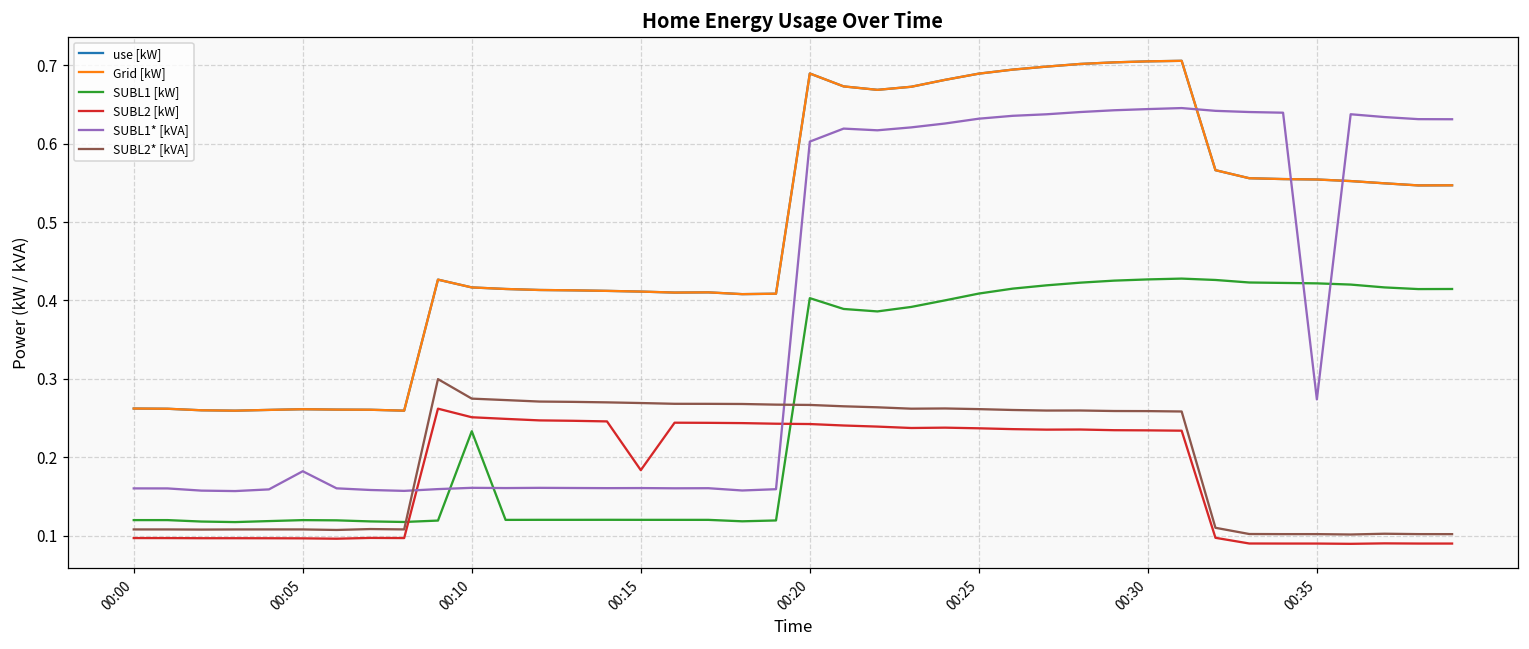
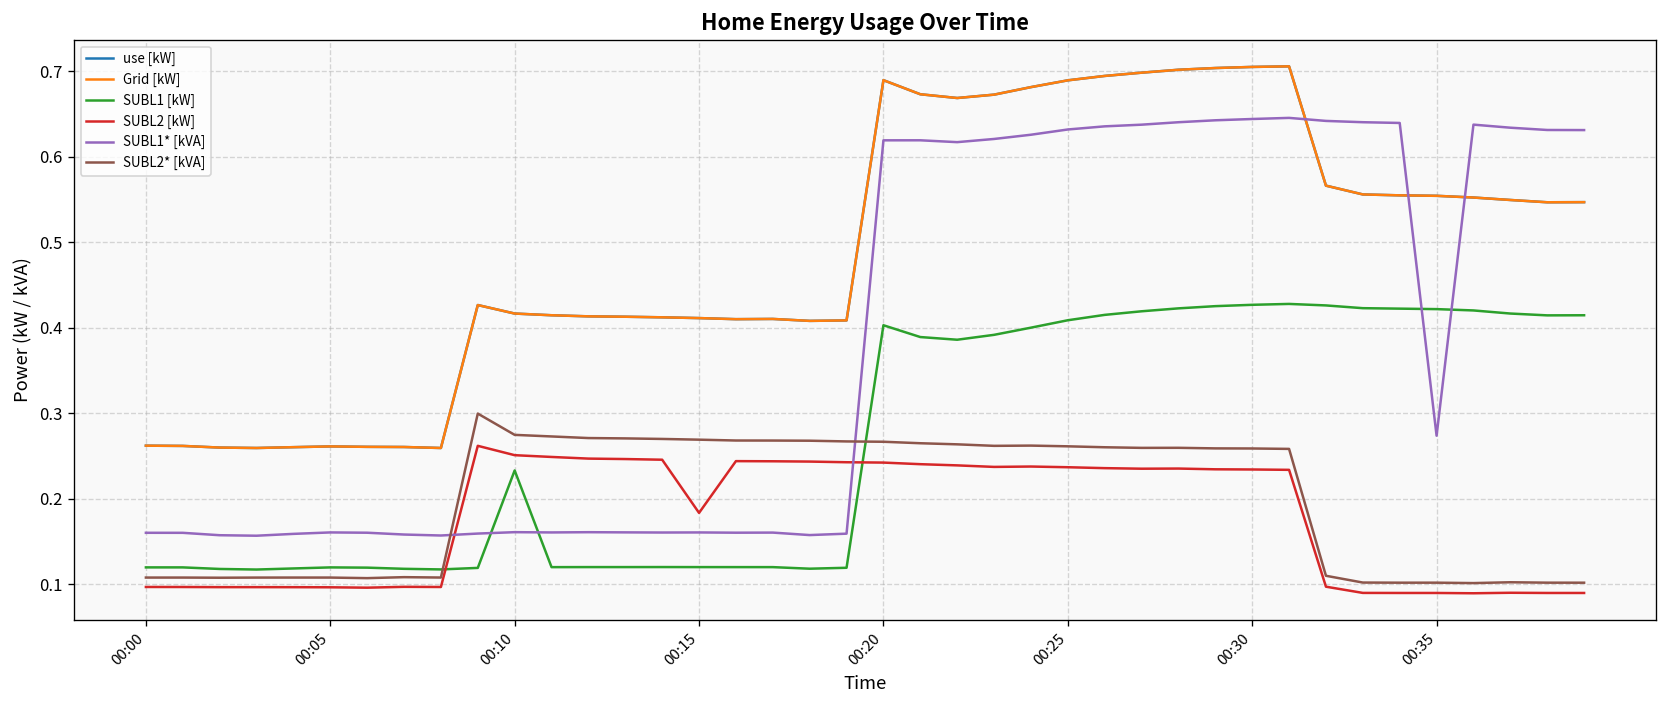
SUBL1* [kVA], 00:05: 0.18 -> 0.16
SUBL1* [kVA], 00:20: 0.60 -> 0.62
